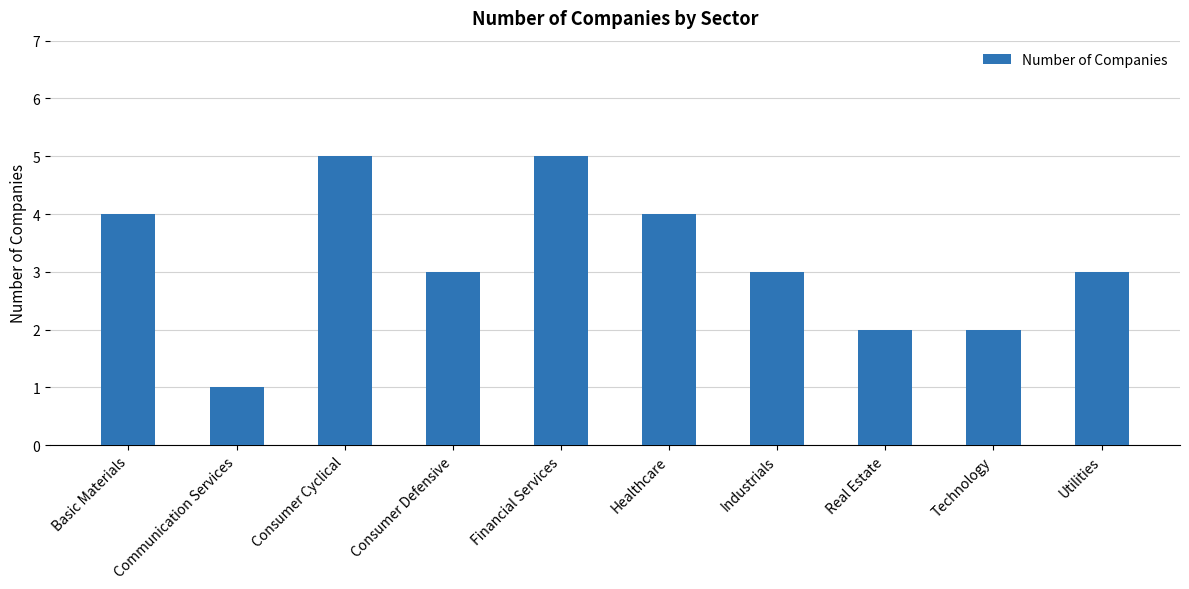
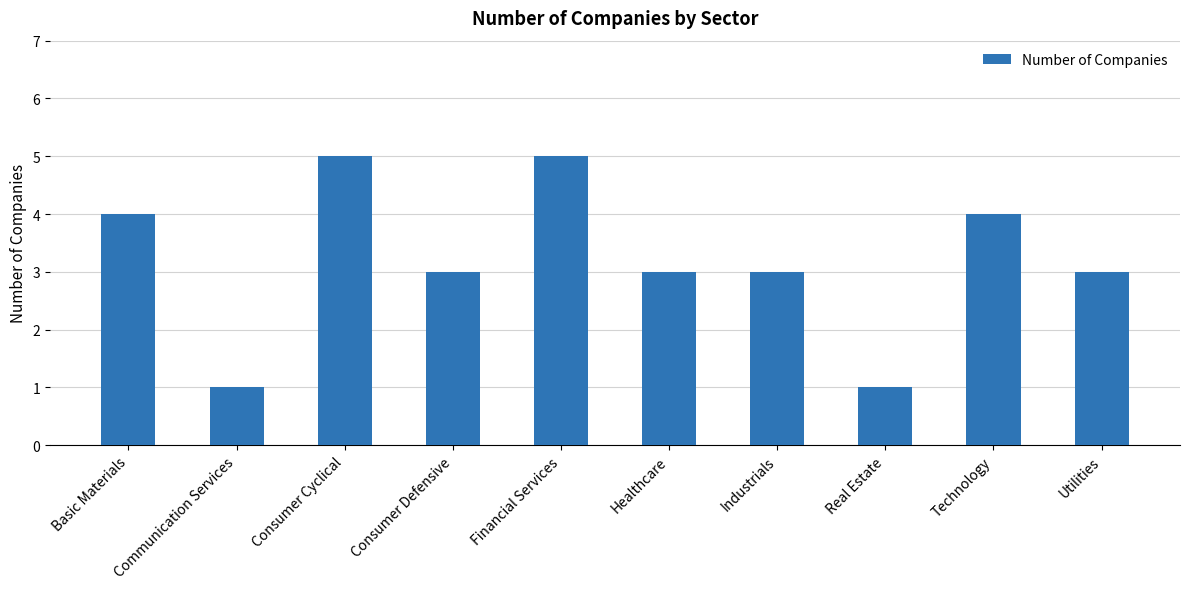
Healthcare: 4 -> 3
Real Estate: 2 -> 1
Technology: 2 -> 4
